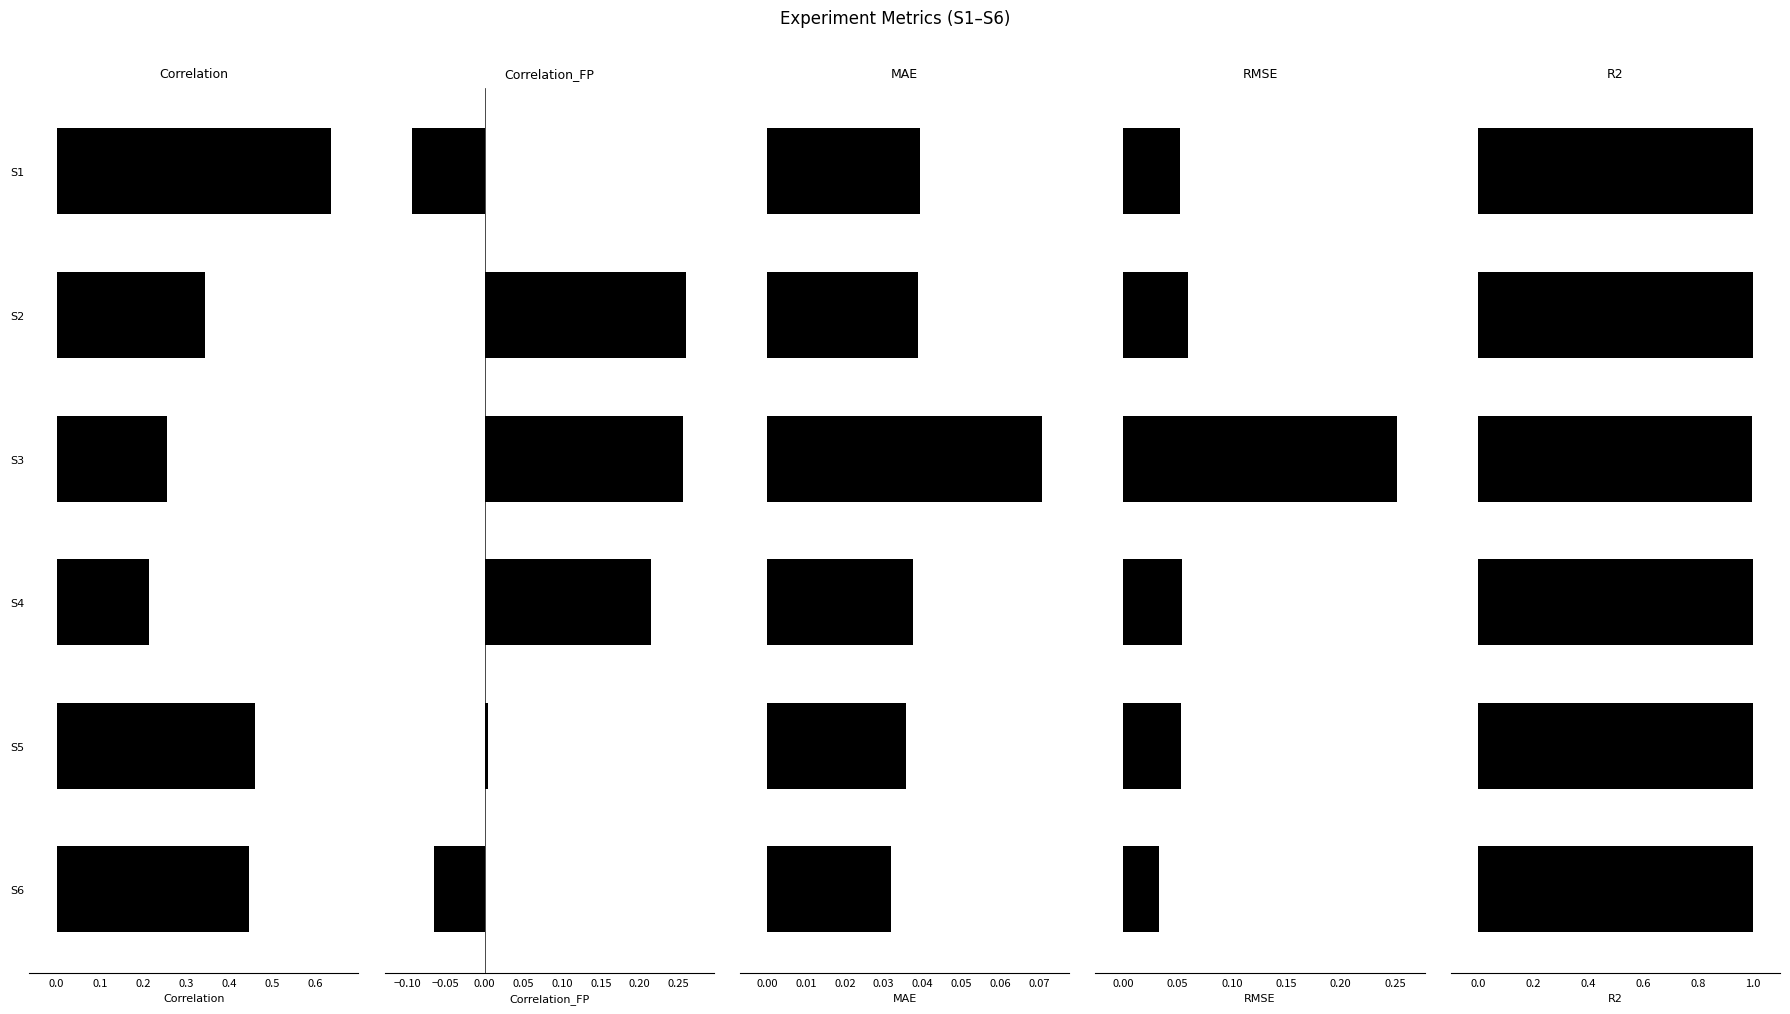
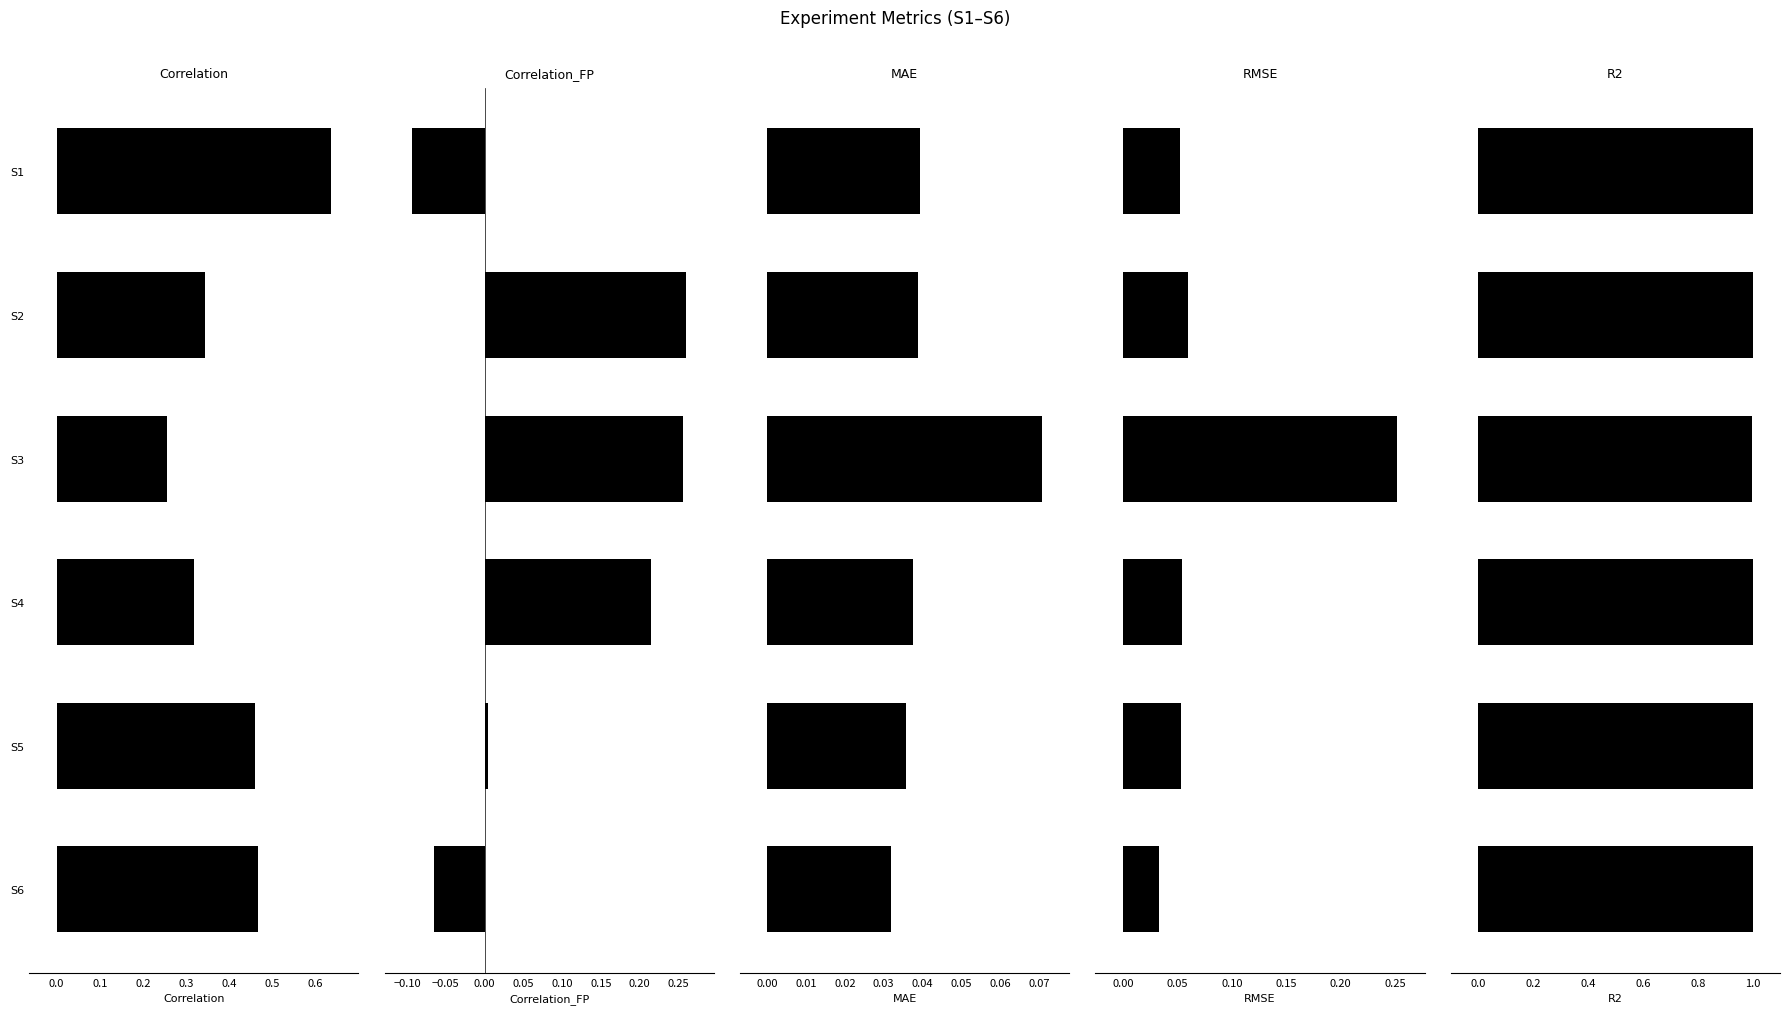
Correlation, S4: 0.21 -> 0.32
Correlation, S6: 0.44 -> 0.47
